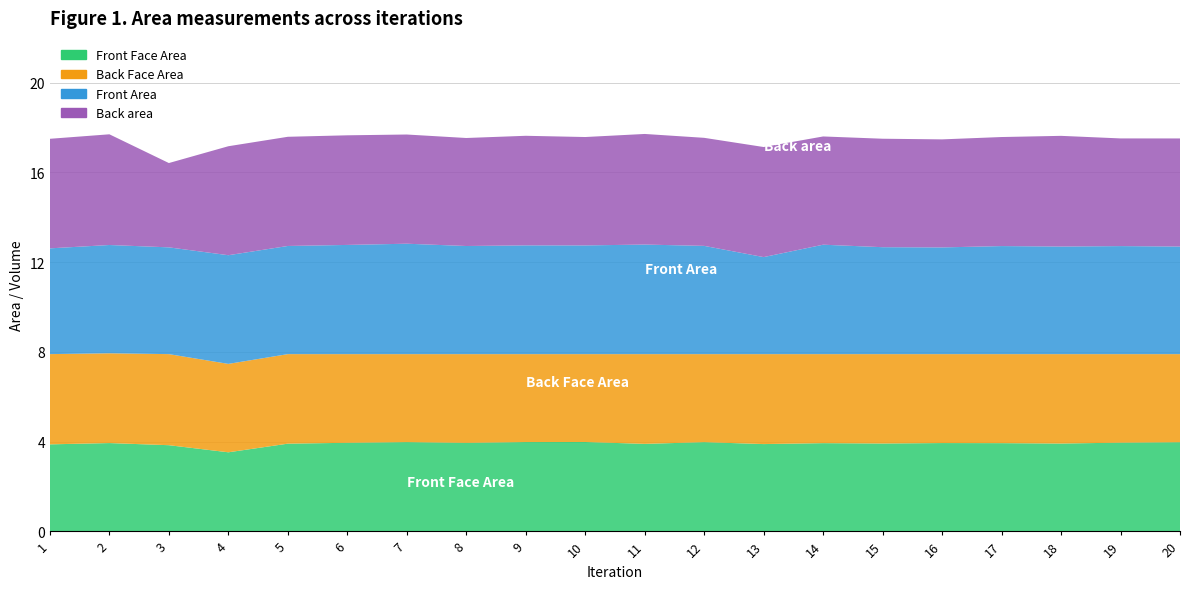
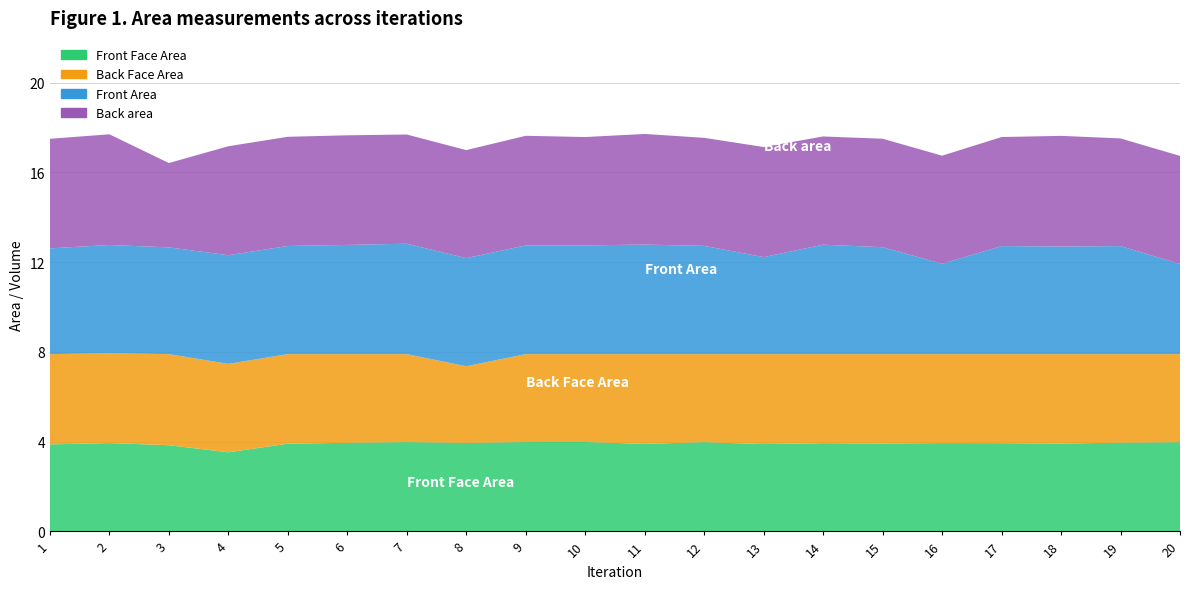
Back Face Area, 8: 4.0 -> 3.4
Front Area, 16: 4.8 -> 4.0
Front Area, 20: 4.8 -> 4.0
